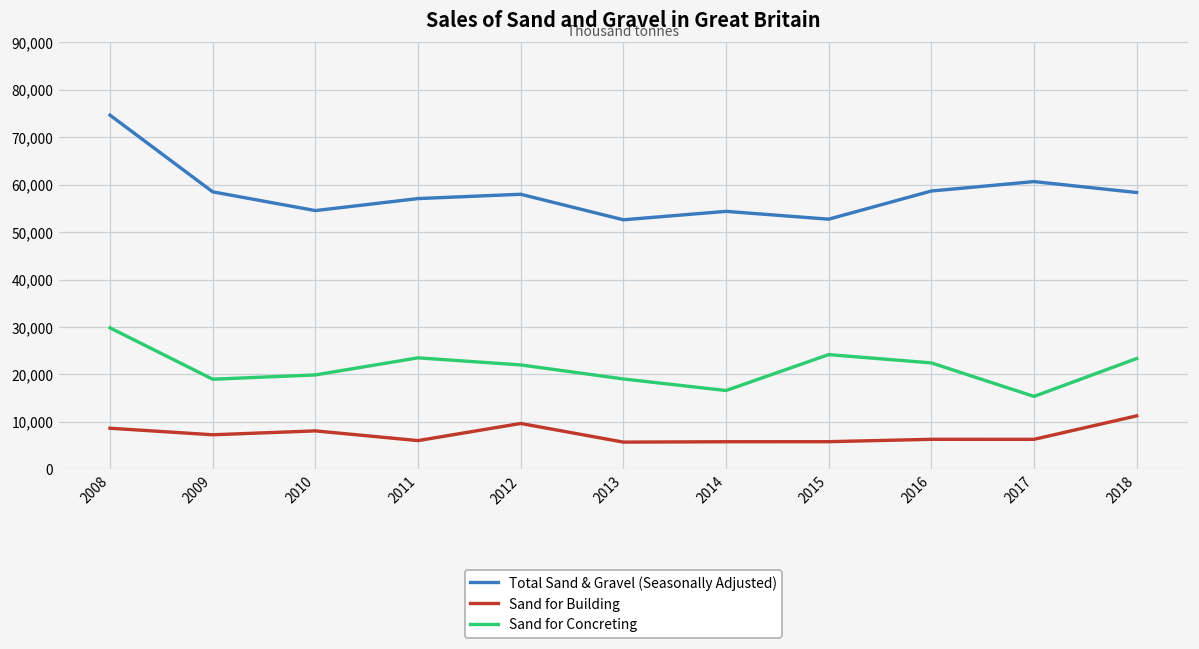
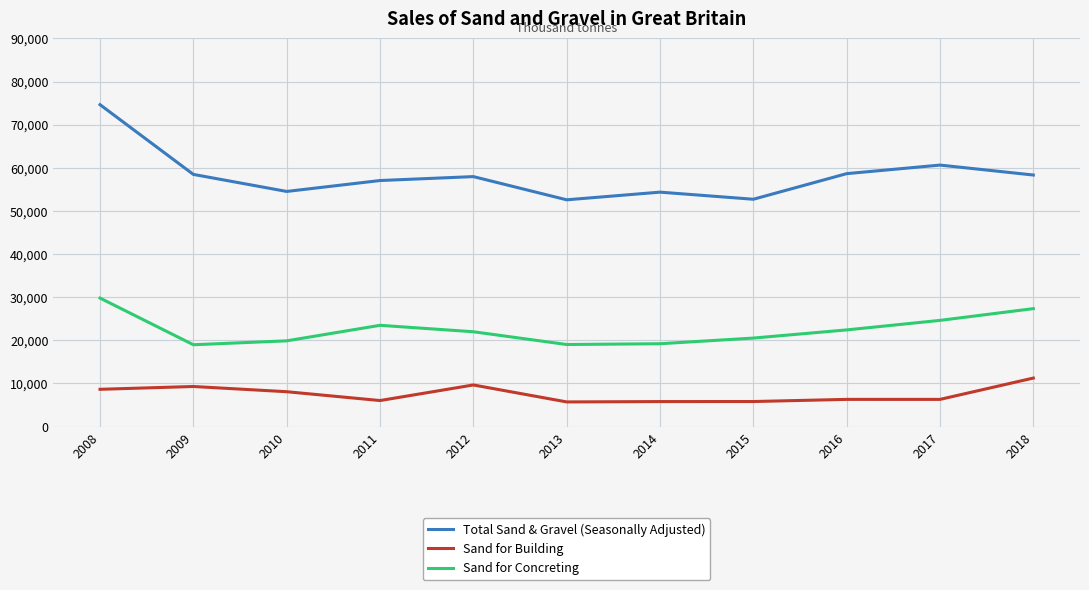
Sand for Building, 2009: 7,000 -> 9,000
Sand for Concreting, 2014: 17,000 -> 19,000
Sand for Concreting, 2015: 24,000 -> 21,000
Sand for Concreting, 2017: 15,000 -> 25,000
Sand for Concreting, 2018: 23,000 -> 27,000
